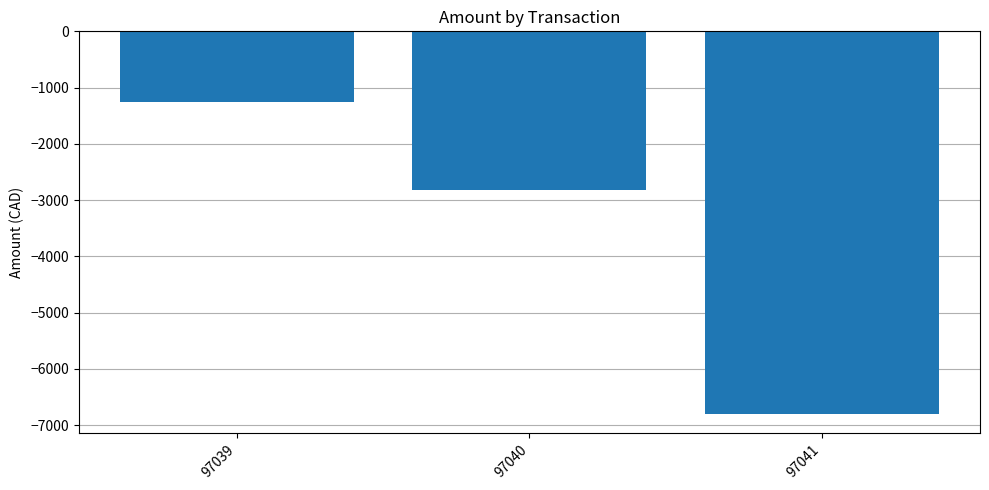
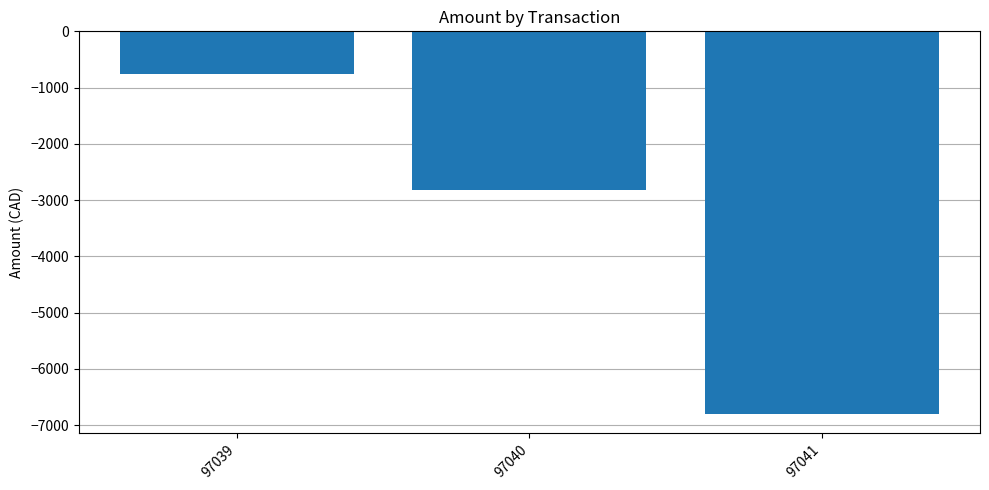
97039: -1300 -> -800
